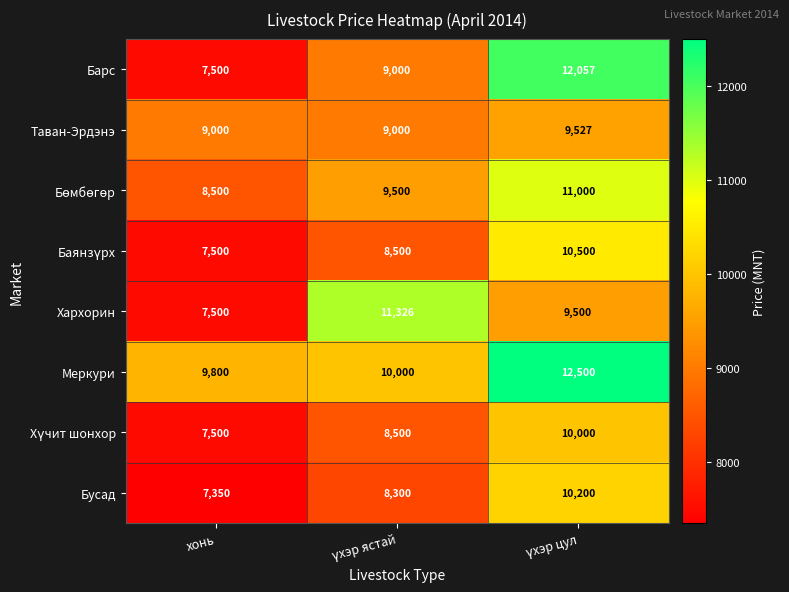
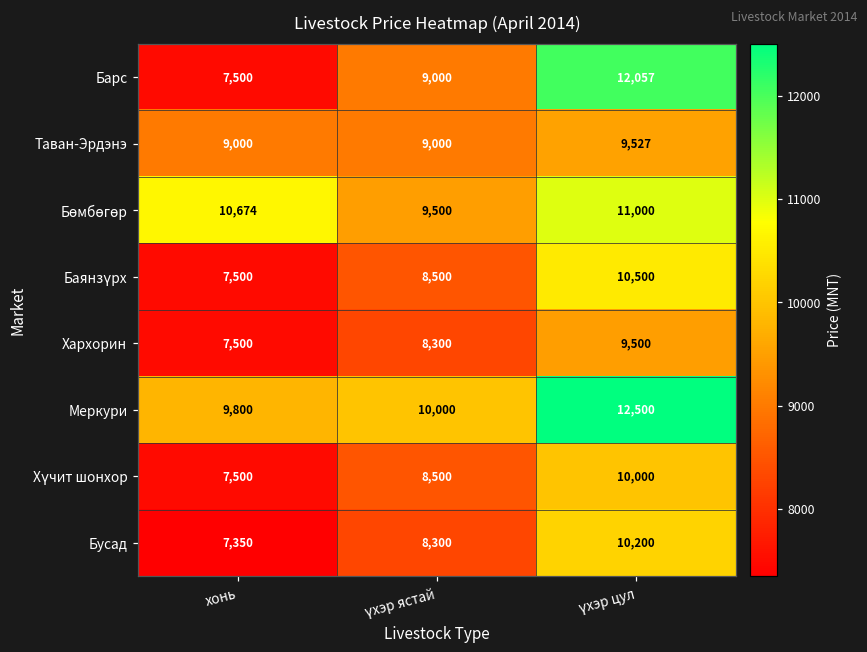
Бөмбөгөр, хонь: 8,500 -> 10,674
Хархорин, үхэр ястай: 11,326 -> 8,300
